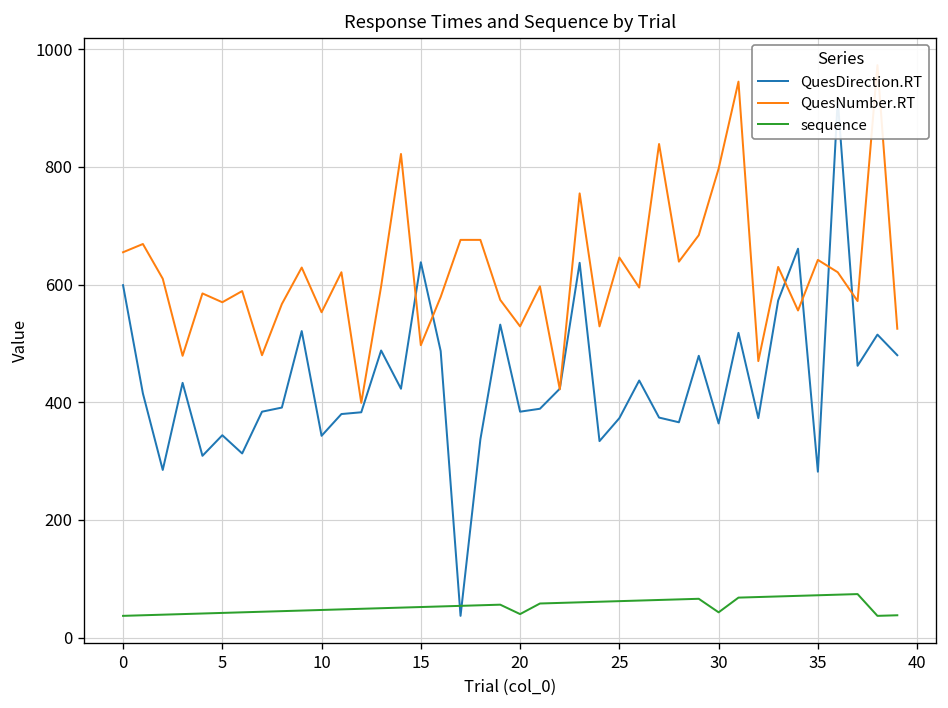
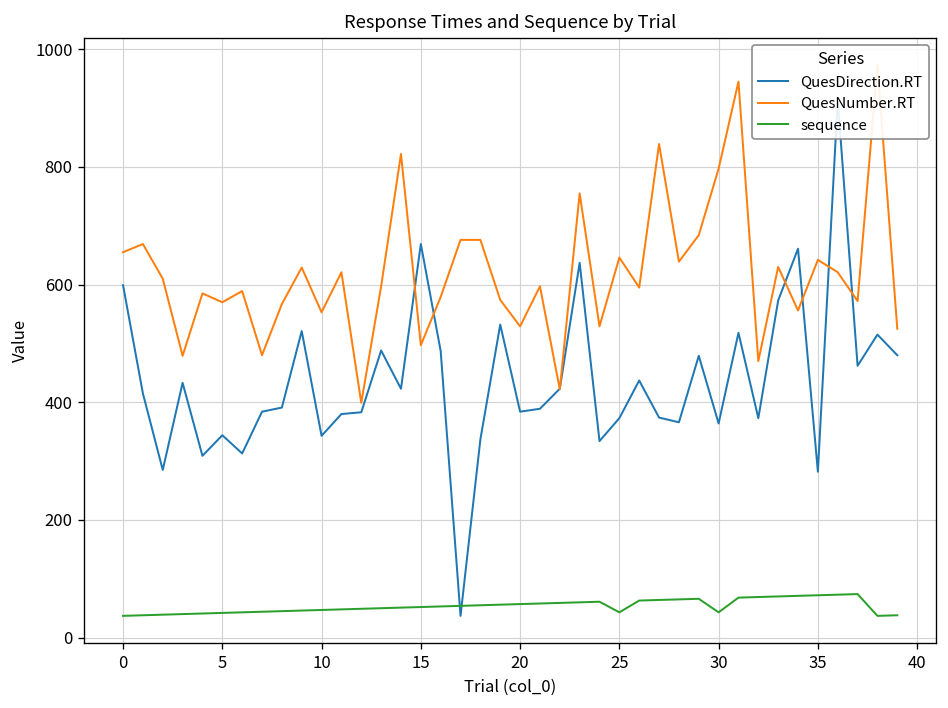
QuesDirection.RT, 15: 640 -> 670
sequence, 20: 40 -> 60
sequence, 25: 60 -> 40
